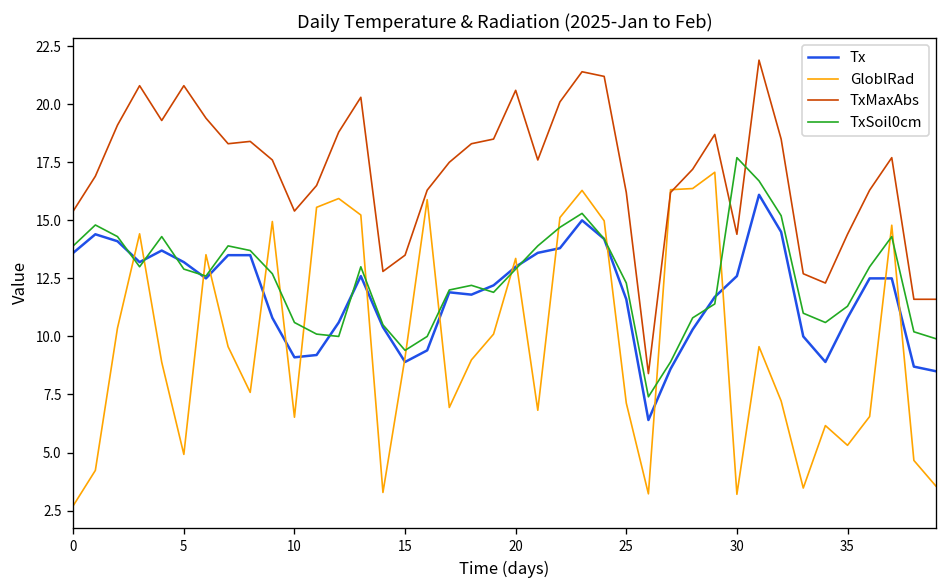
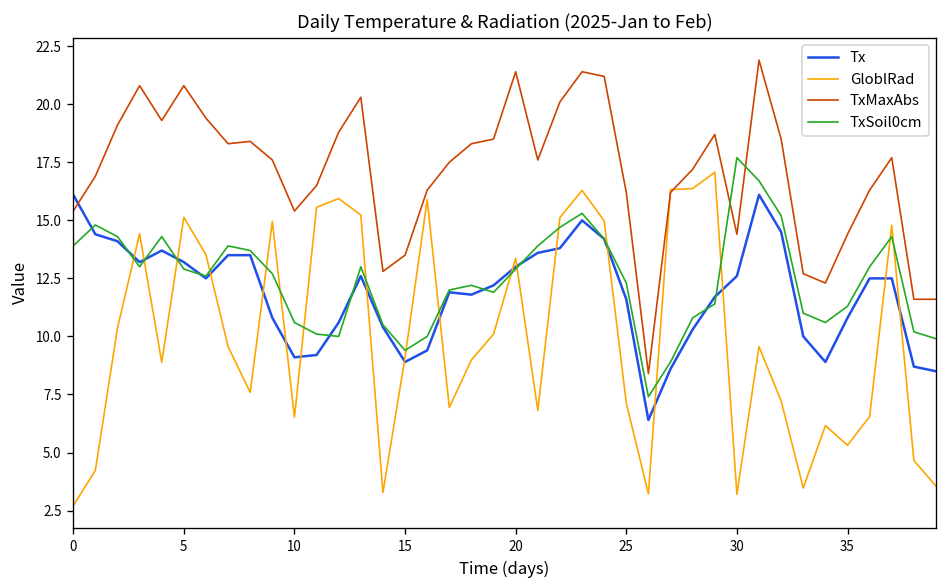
Tx, 0: 13.6 -> 16.1
GloblRad, 5: 4.9 -> 15.1
TxMaxAbs, 20: 20.6 -> 21.4
